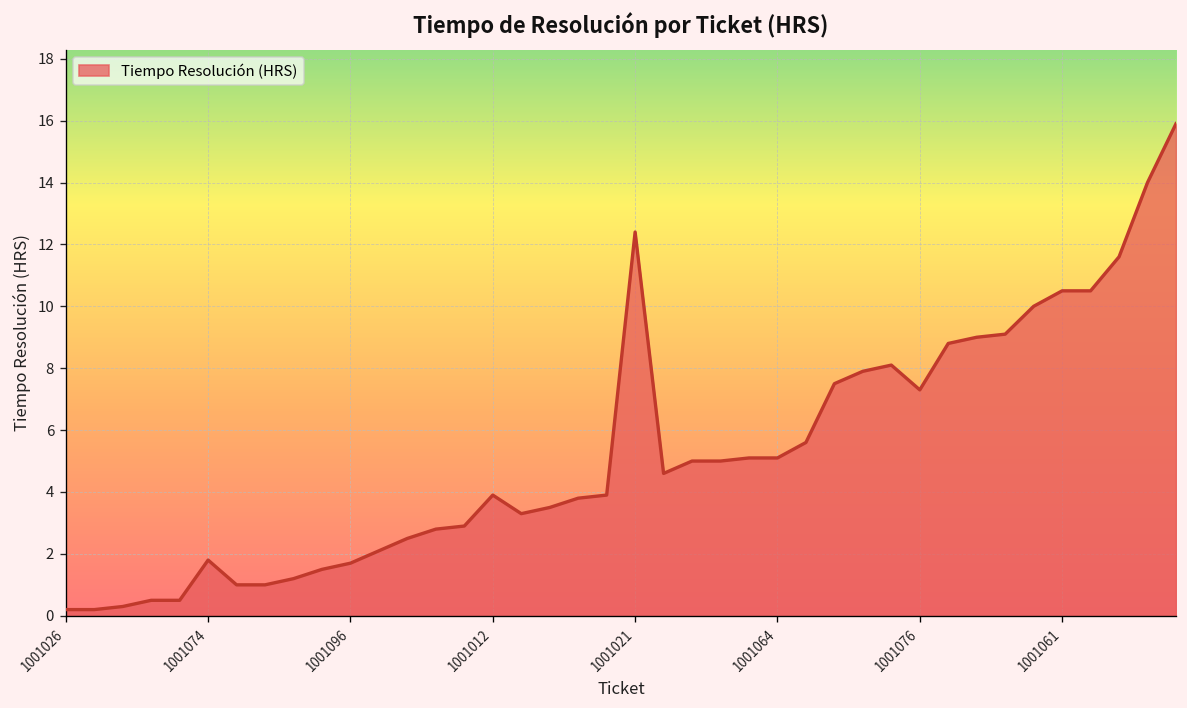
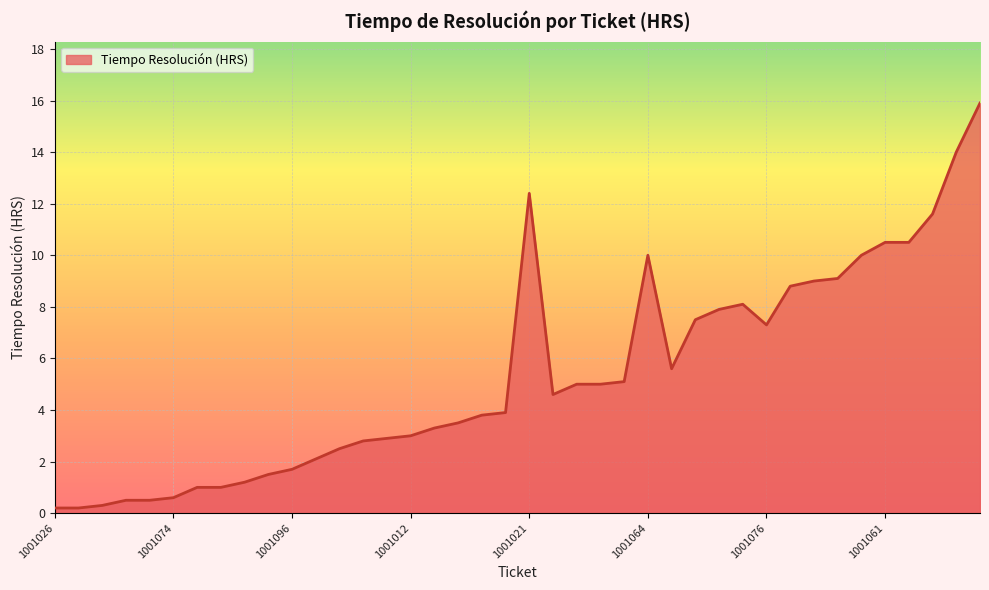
1001074: 1.8 -> 0.6
1001012: 3.9 -> 3.0
1001064: 5.1 -> 10.0
